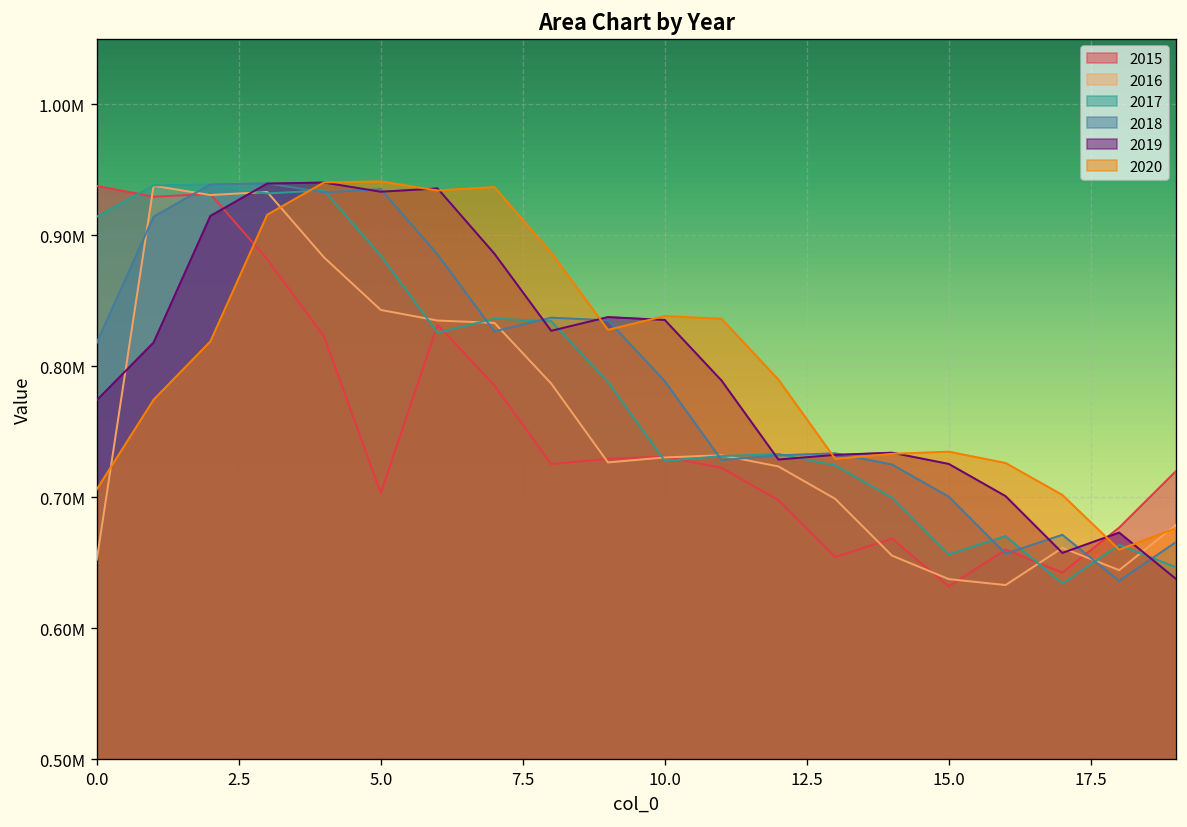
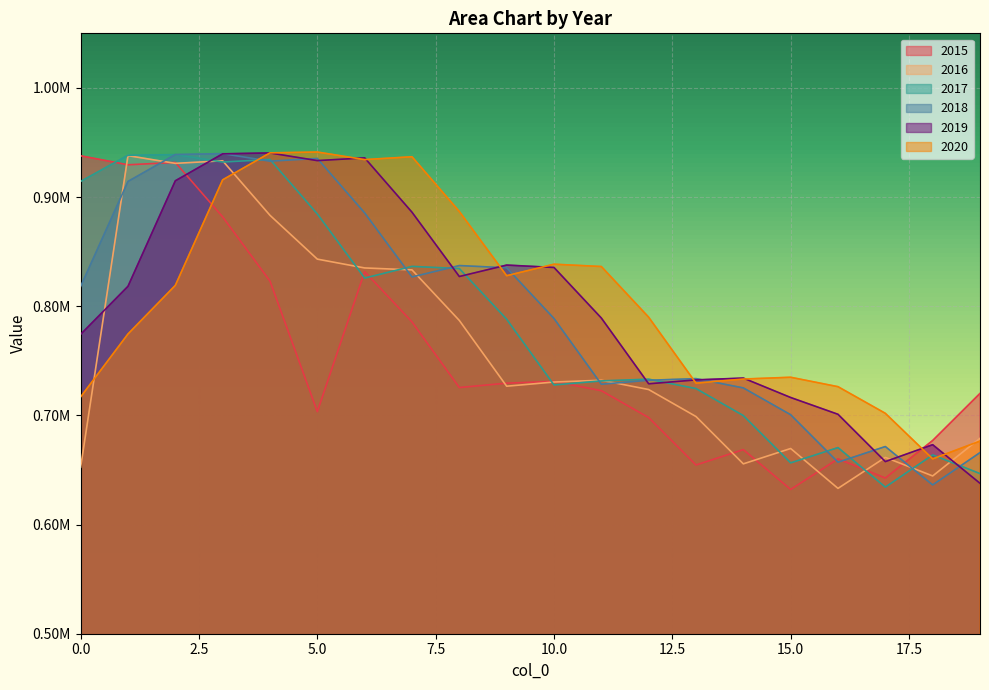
2020, 0.0: 706000 -> 717000
2016, 15.0: 638000 -> 670000
2019, 15.0: 726000 -> 716000
